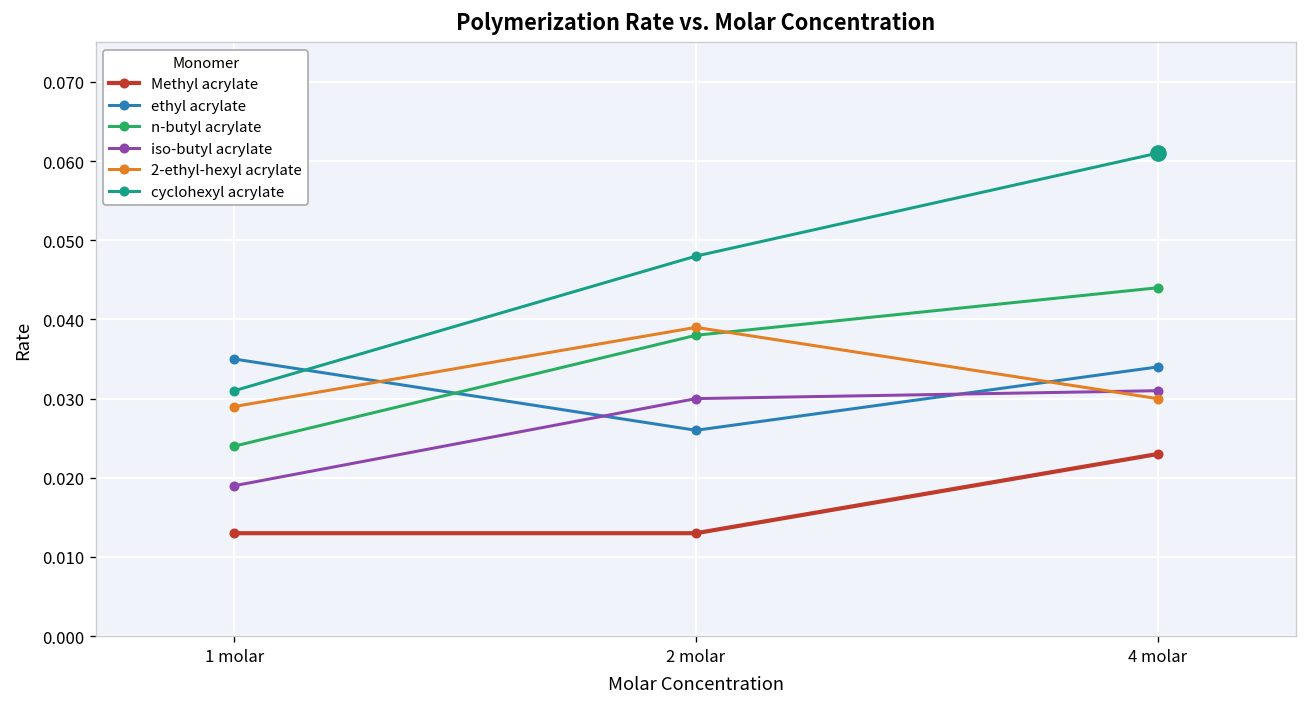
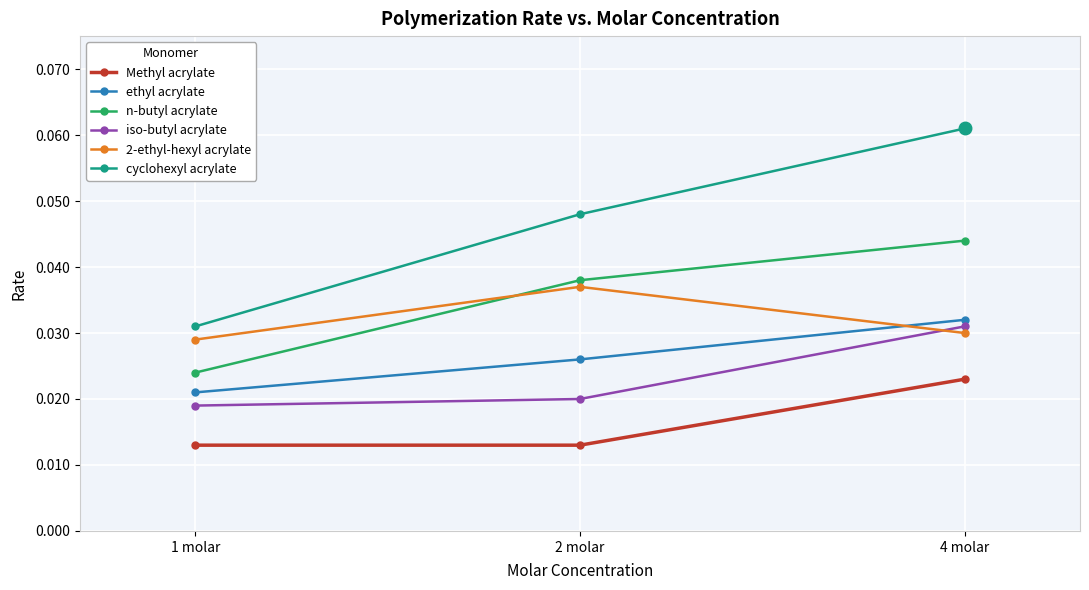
ethyl acrylate, 1 molar: 0.035 -> 0.021
iso-butyl acrylate, 2 molar: 0.03 -> 0.02
2-ethyl-hexyl acrylate, 2 molar: 0.039 -> 0.037
ethyl acrylate, 4 molar: 0.034 -> 0.032
